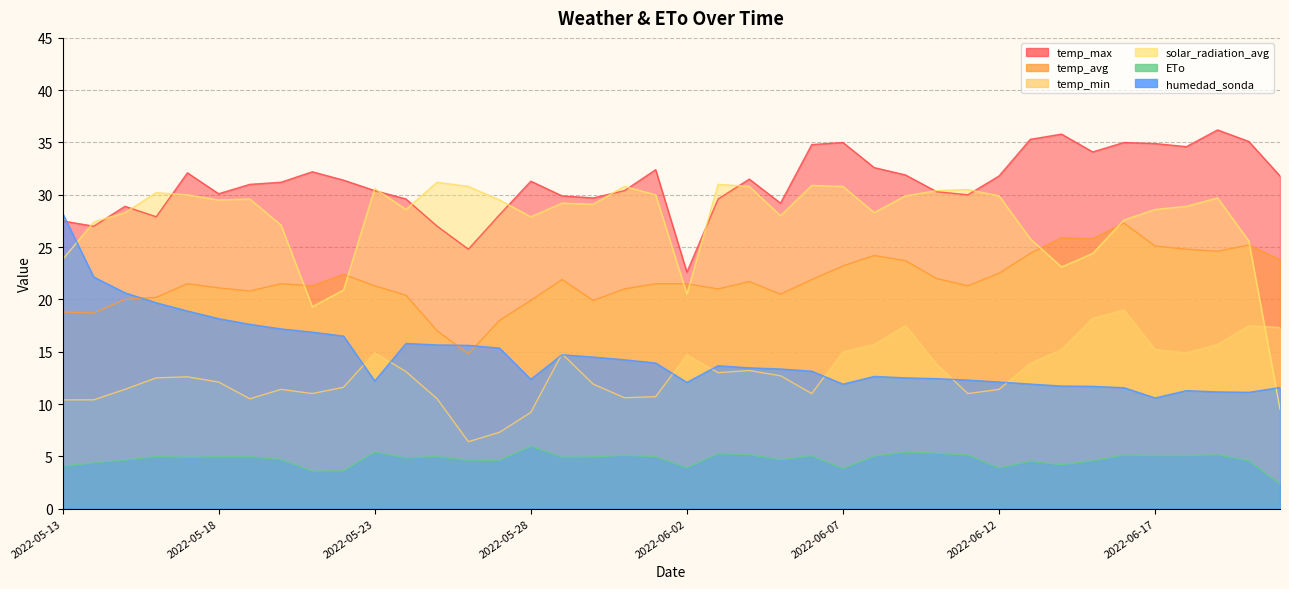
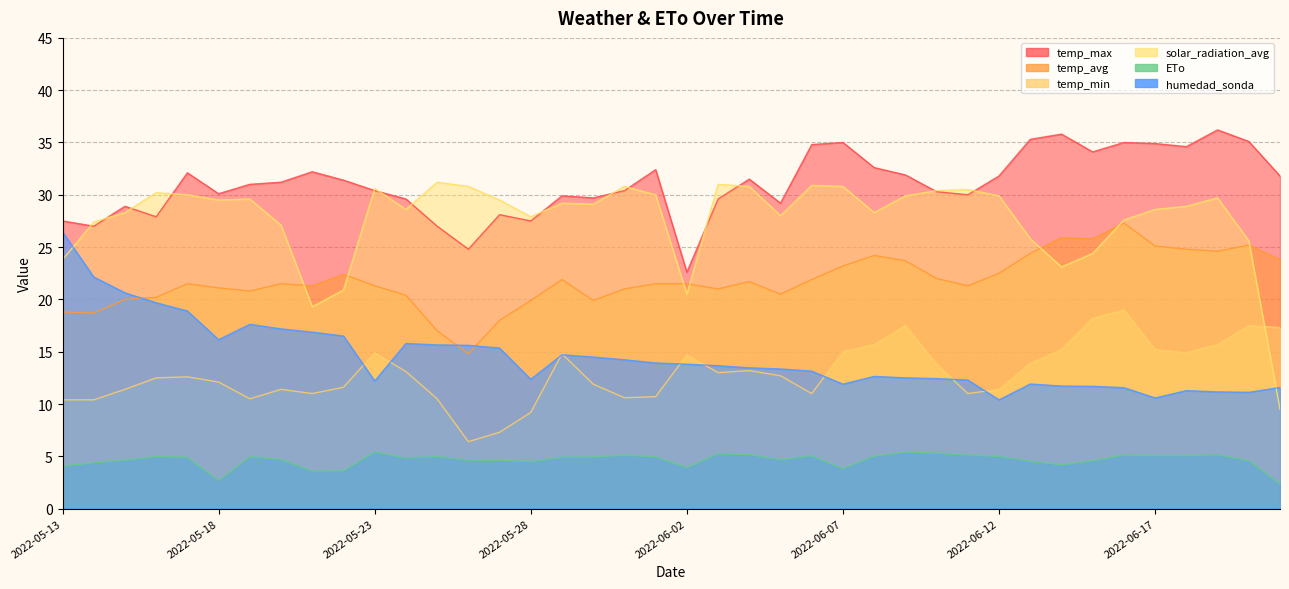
humedad_sonda, 2022-05-13: 28.3 -> 26.5
ETo, 2022-05-18: 4.9 -> 2.7
humedad_sonda, 2022-05-18: 18.2 -> 16.2
temp_max, 2022-05-28: 31.3 -> 27.5
ETo, 2022-05-28: 6.0 -> 4.5
humedad_sonda, 2022-06-02: 12.1 -> 13.8
ETo, 2022-06-12: 3.9 -> 5.0
humedad_sonda, 2022-06-12: 12.1 -> 10.4
